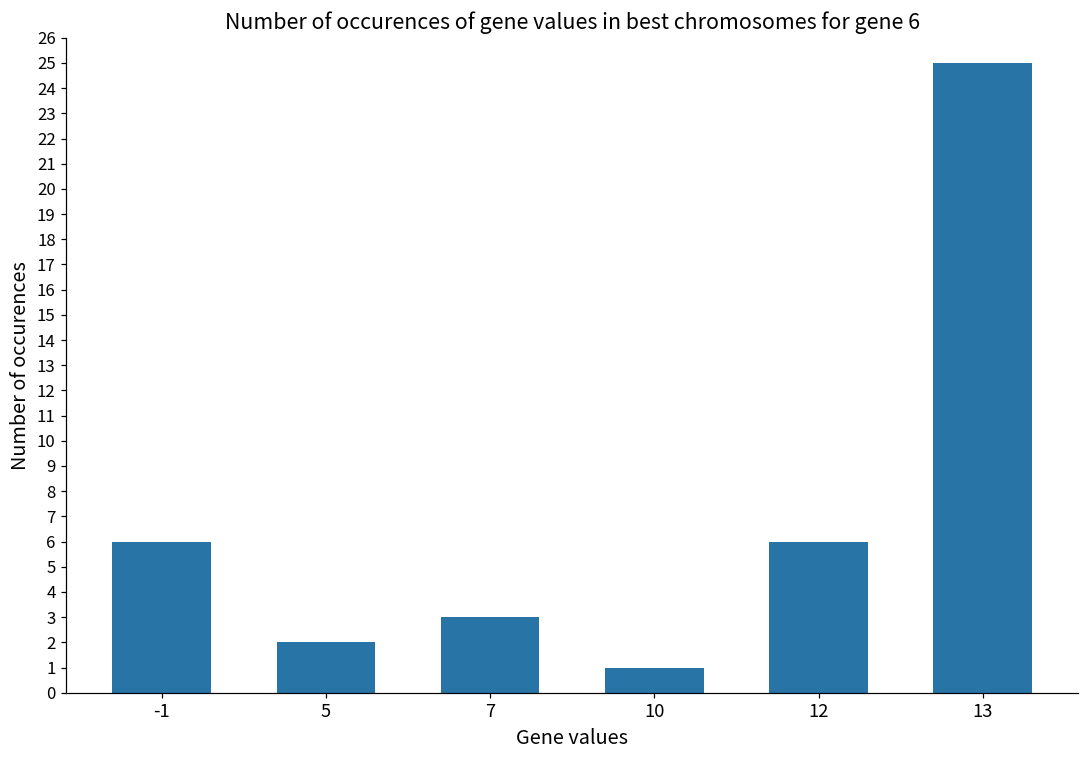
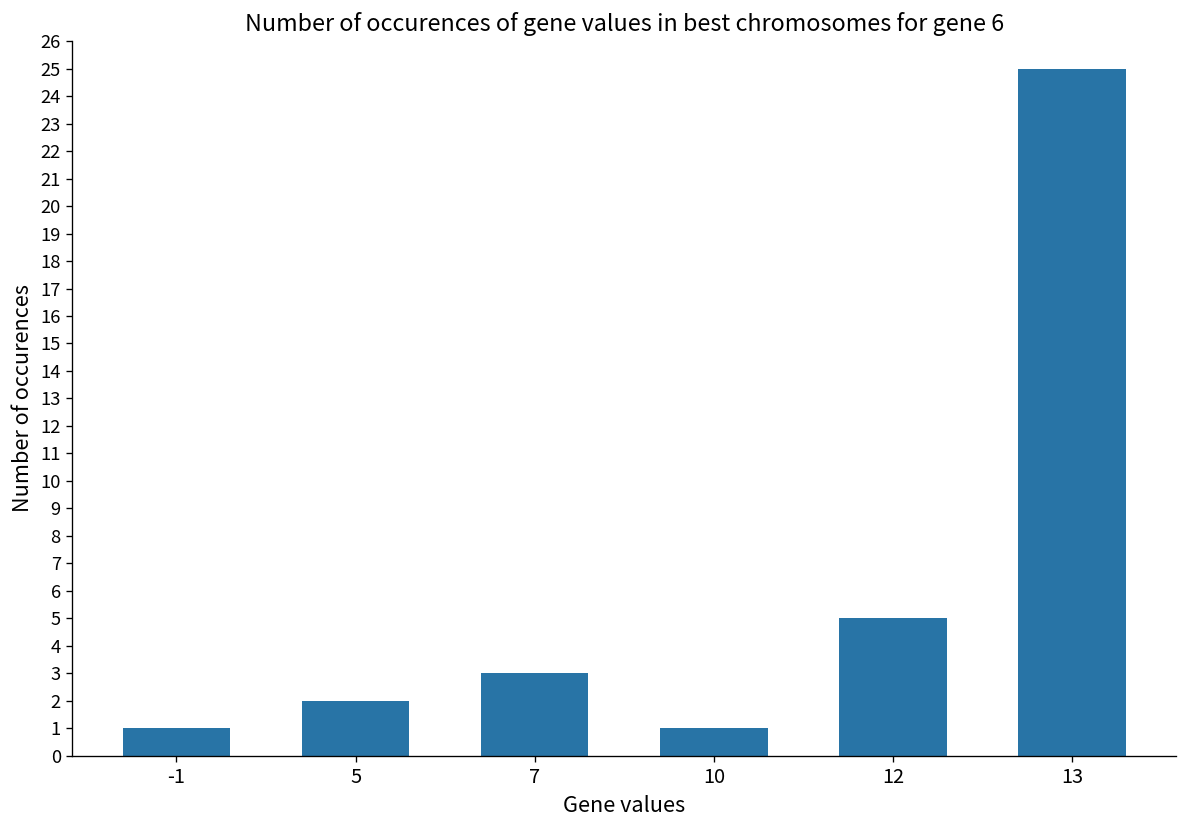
-1: 6 -> 1
12: 6 -> 5
